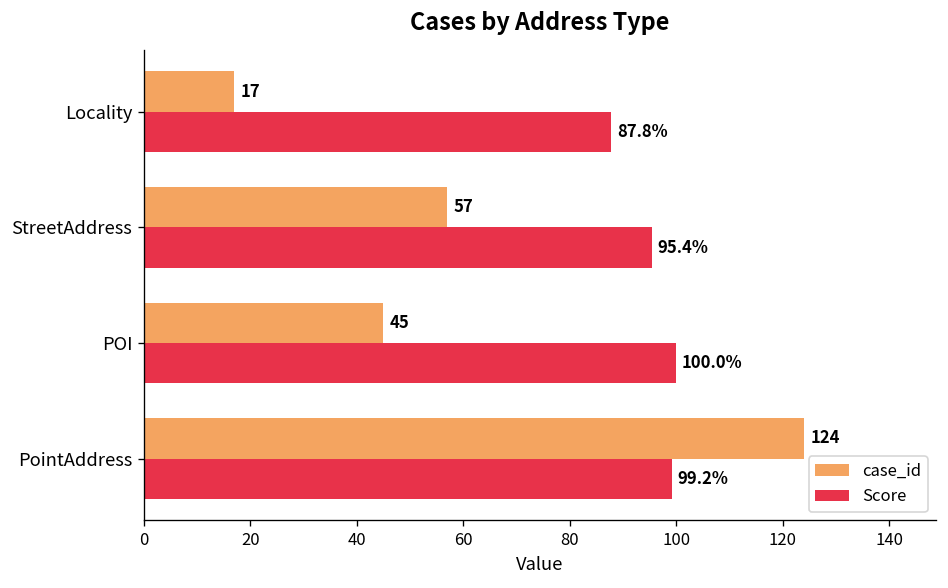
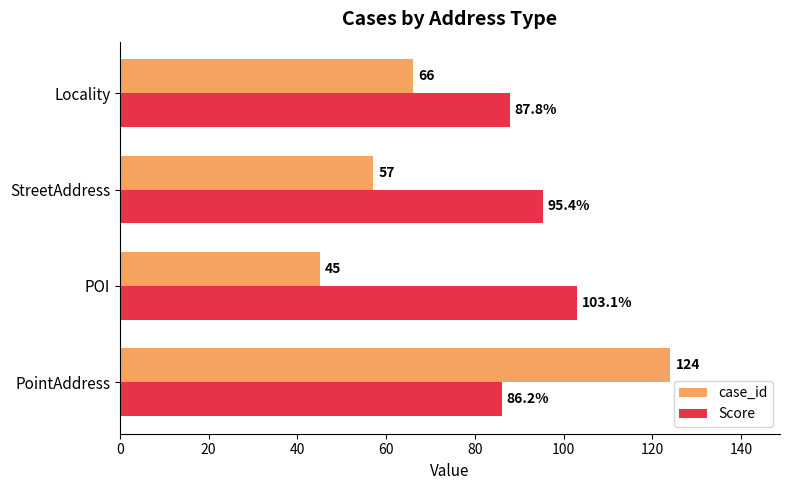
case_id, Locality: 17 -> 66
Score, POI: 100.0% -> 103.1%
Score, PointAddress: 99.2% -> 86.2%
